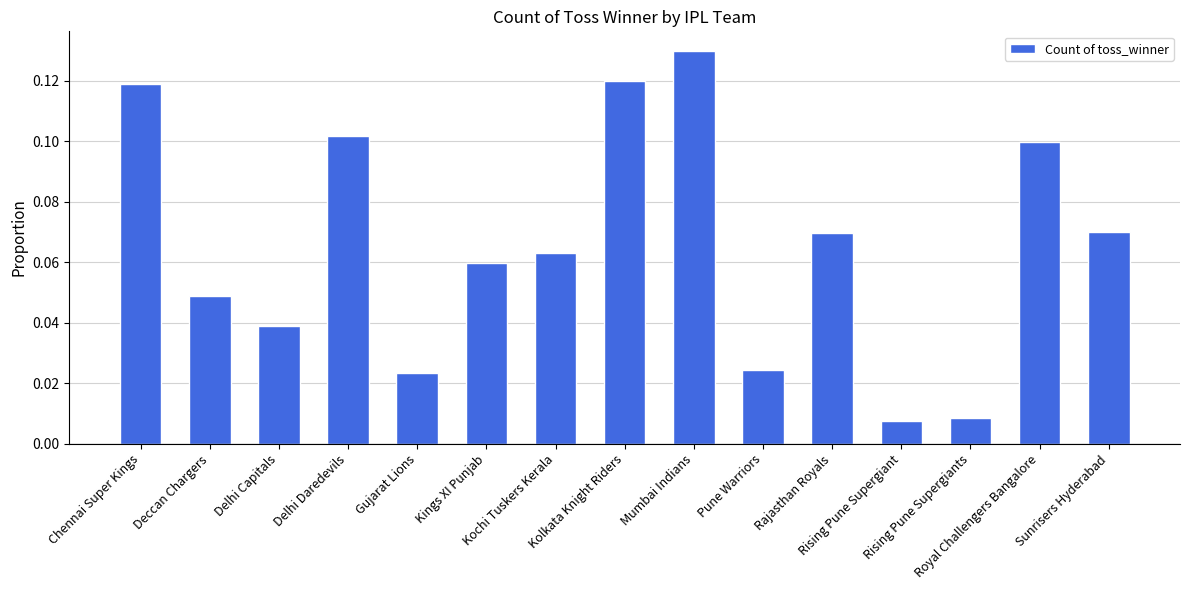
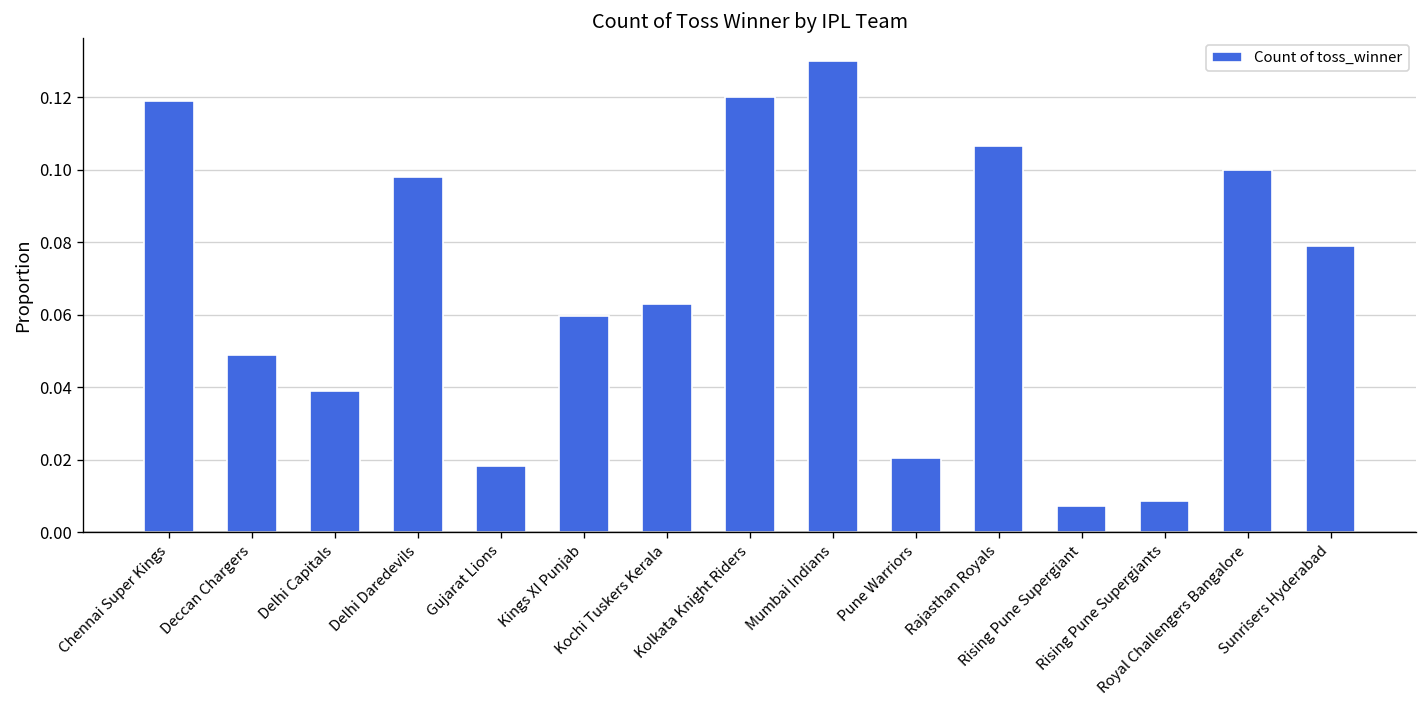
Delhi Daredevils: 0.102 -> 0.098
Gujarat Lions: 0.023 -> 0.018
Pune Warriors: 0.025 -> 0.021
Rajasthan Royals: 0.070 -> 0.107
Sunrisers Hyderabad: 0.070 -> 0.079
